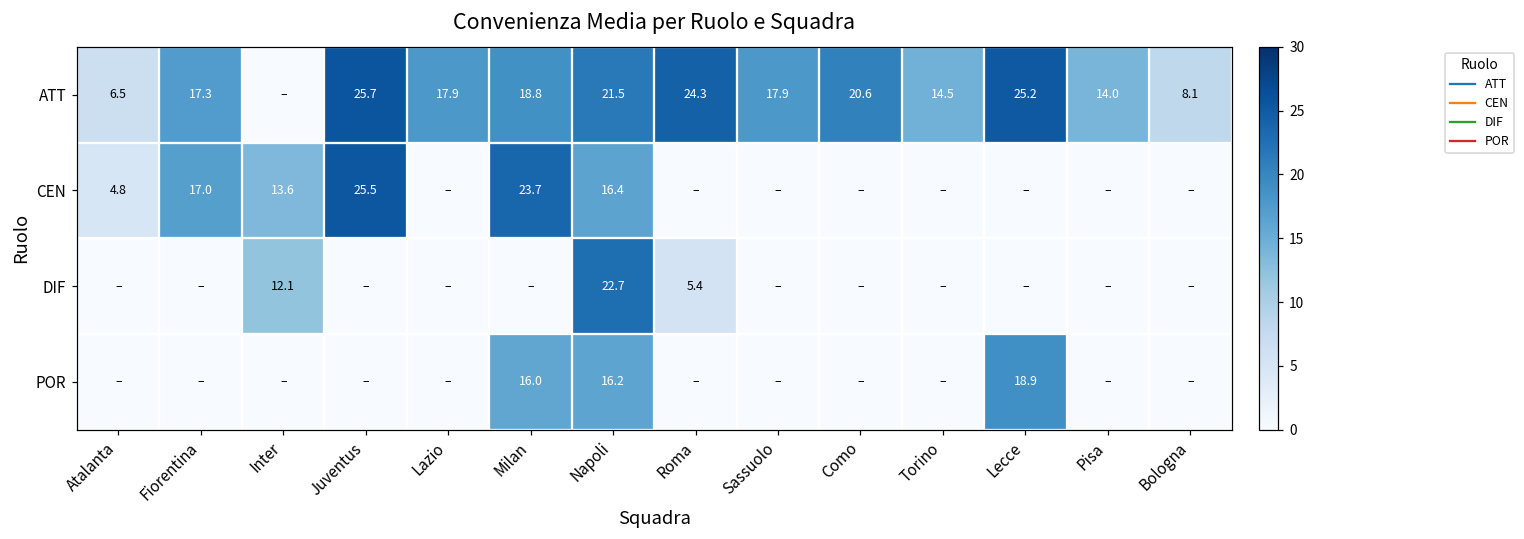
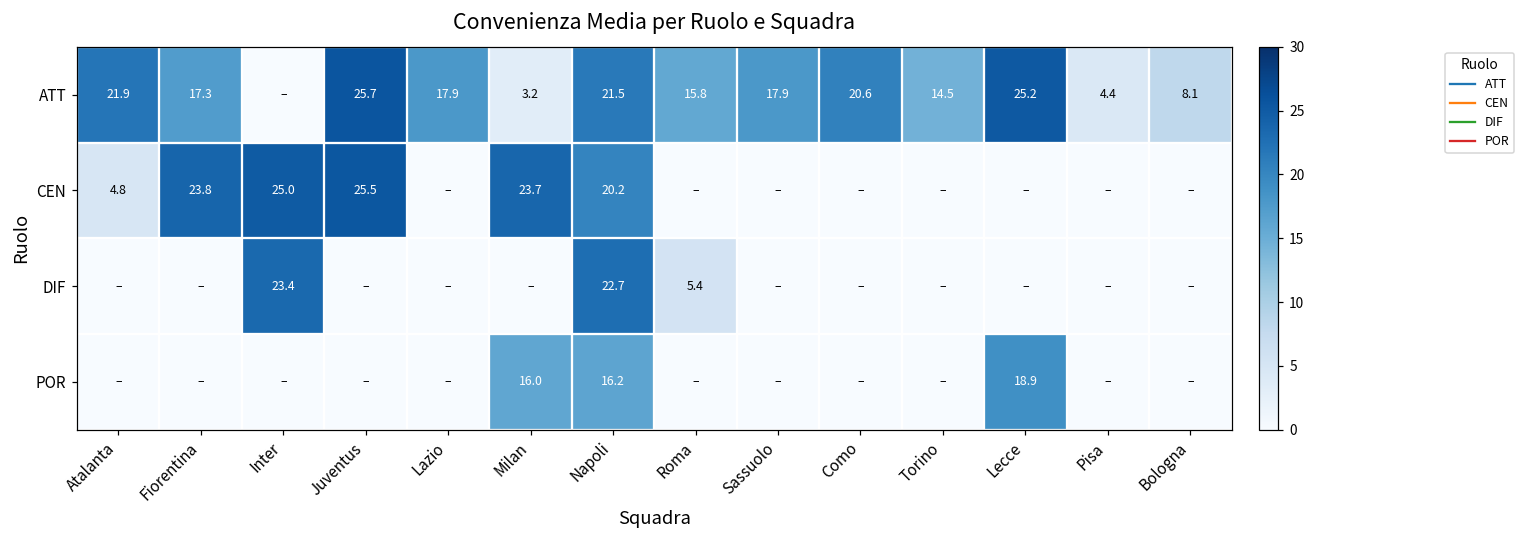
ATT, Atalanta: 6.5 -> 21.9
ATT, Milan: 18.8 -> 3.2
ATT, Roma: 24.3 -> 15.8
ATT, Pisa: 14.0 -> 4.4
CEN, Fiorentina: 17.0 -> 23.8
CEN, Inter: 13.6 -> 25.0
CEN, Napoli: 16.4 -> 20.2
DIF, Inter: 12.1 -> 23.4
